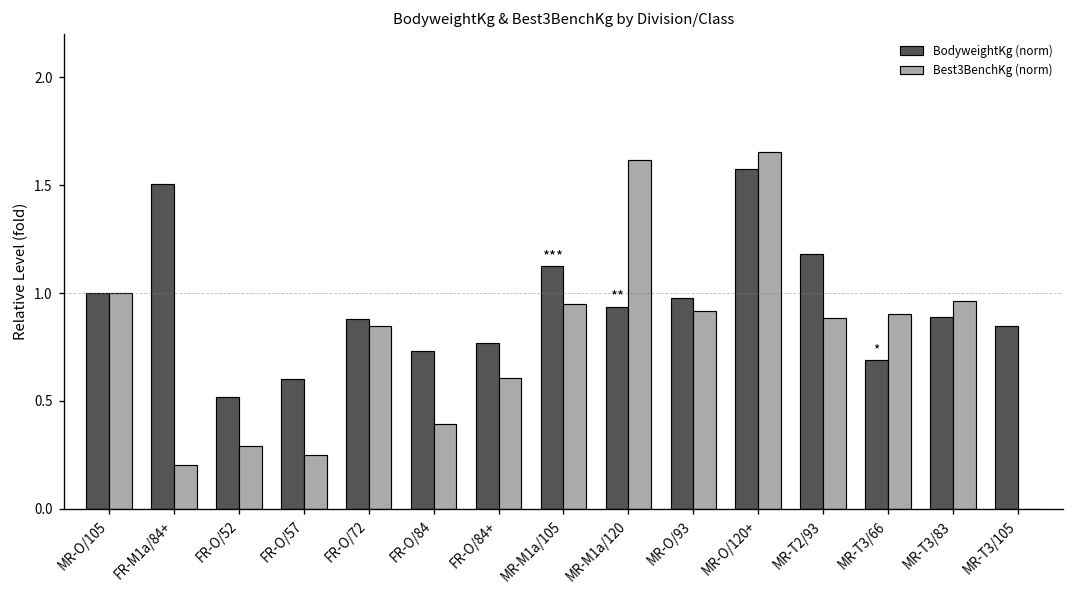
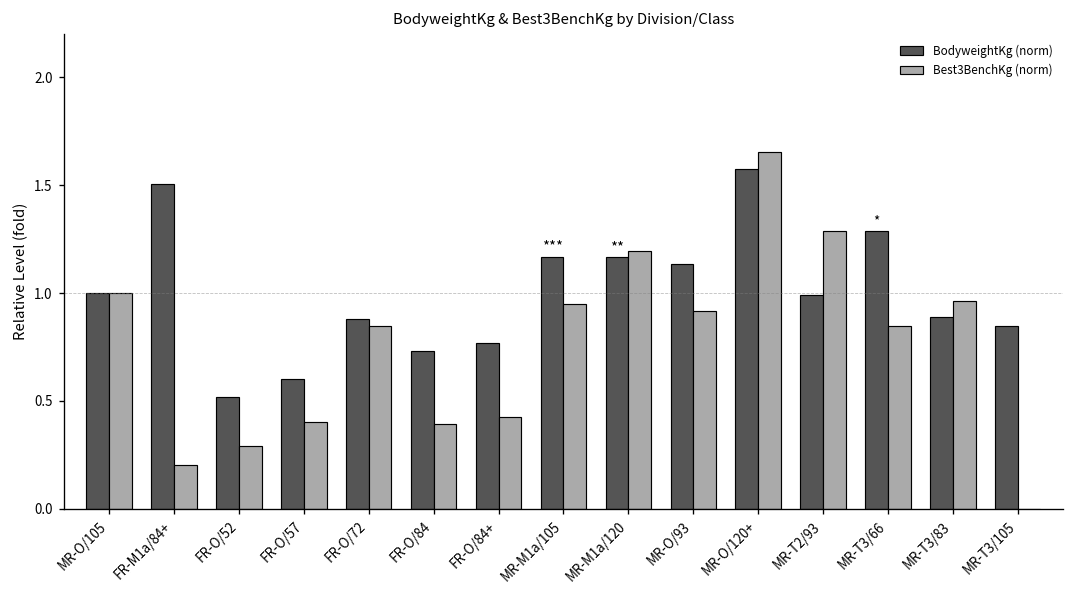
Best3BenchKg (norm), FR-O/57: 0.25 -> 0.40
Best3BenchKg (norm), FR-O/84+: 0.61 -> 0.42
BodyweightKg (norm), MR-M1a/105: 1.12 -> 1.17
BodyweightKg (norm), MR-M1a/120: 0.94 -> 1.16
Best3BenchKg (norm), MR-M1a/120: 1.62 -> 1.19
BodyweightKg (norm), MR-O/93: 0.97 -> 1.13
BodyweightKg (norm), MR-T2/93: 1.18 -> 0.99
Best3BenchKg (norm), MR-T2/93: 0.88 -> 1.28
BodyweightKg (norm), MR-T3/66: 0.69 -> 1.29
Best3BenchKg (norm), MR-T3/66: 0.90 -> 0.85
